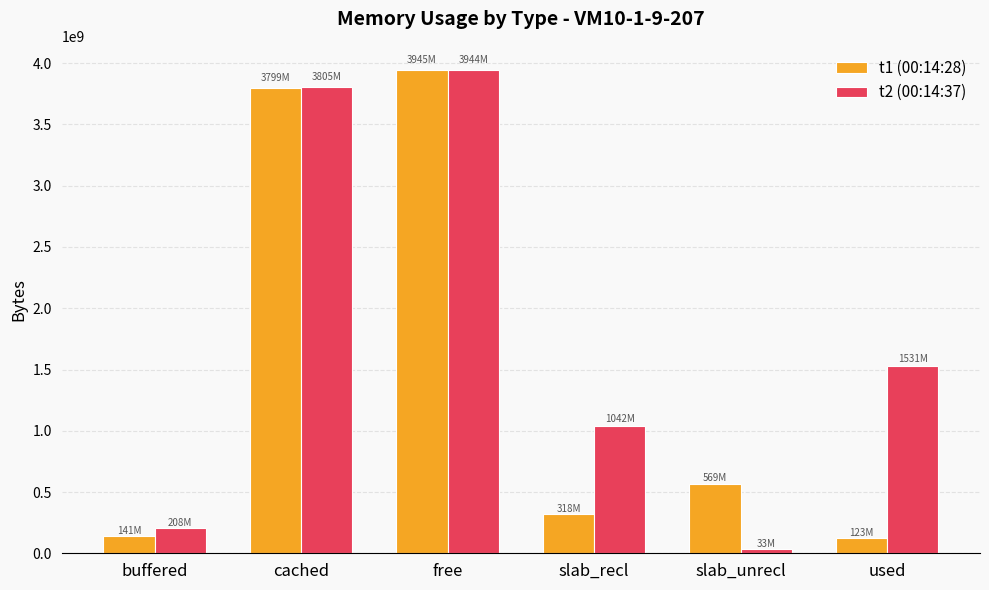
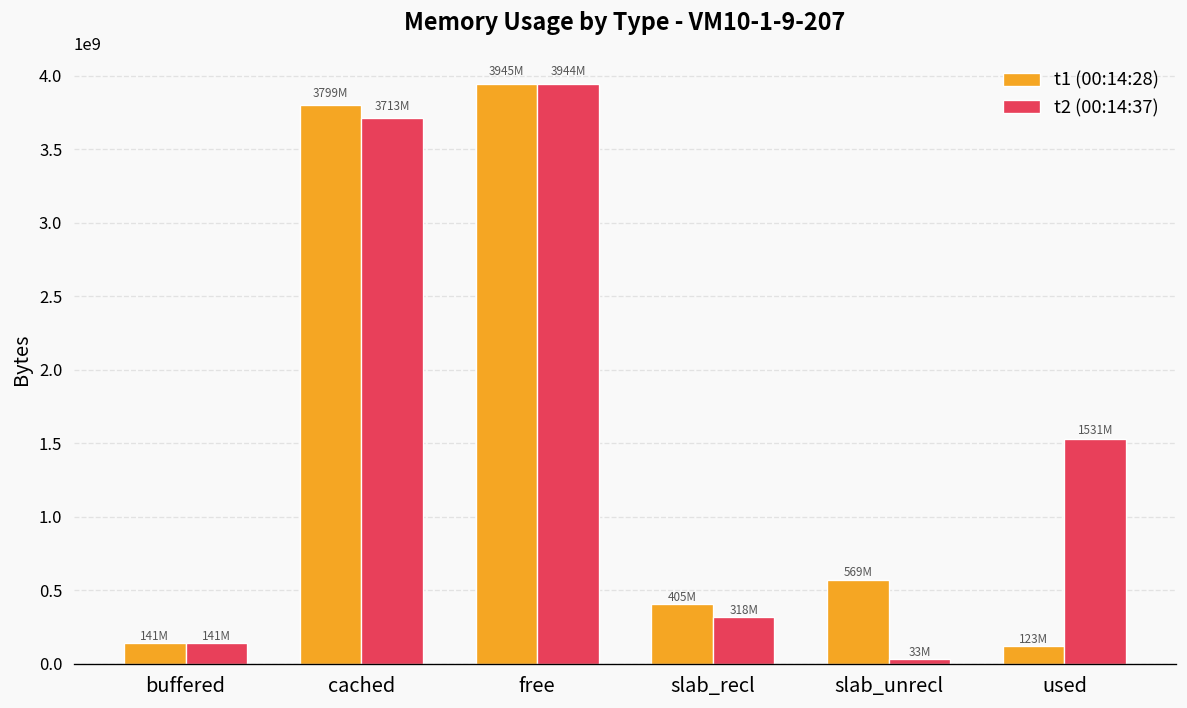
t2 (00:14:37), buffered: 208M -> 141M
t2 (00:14:37), cached: 3805M -> 3713M
t1 (00:14:28), slab_recl: 318M -> 405M
t2 (00:14:37), slab_recl: 1042M -> 318M
